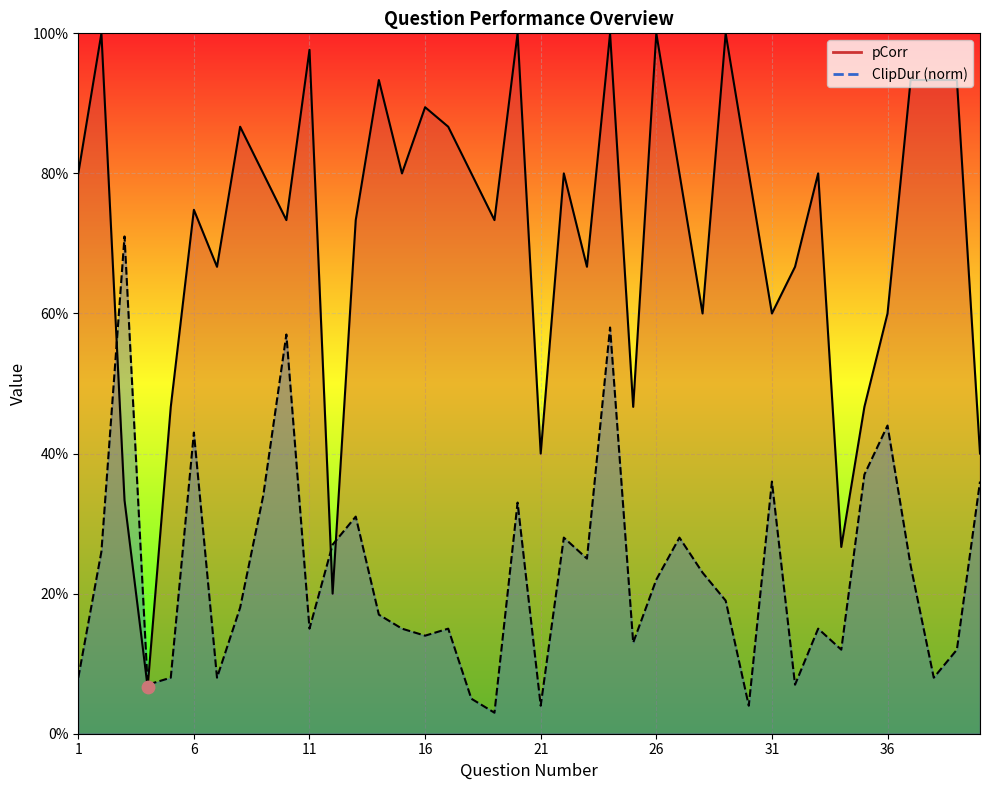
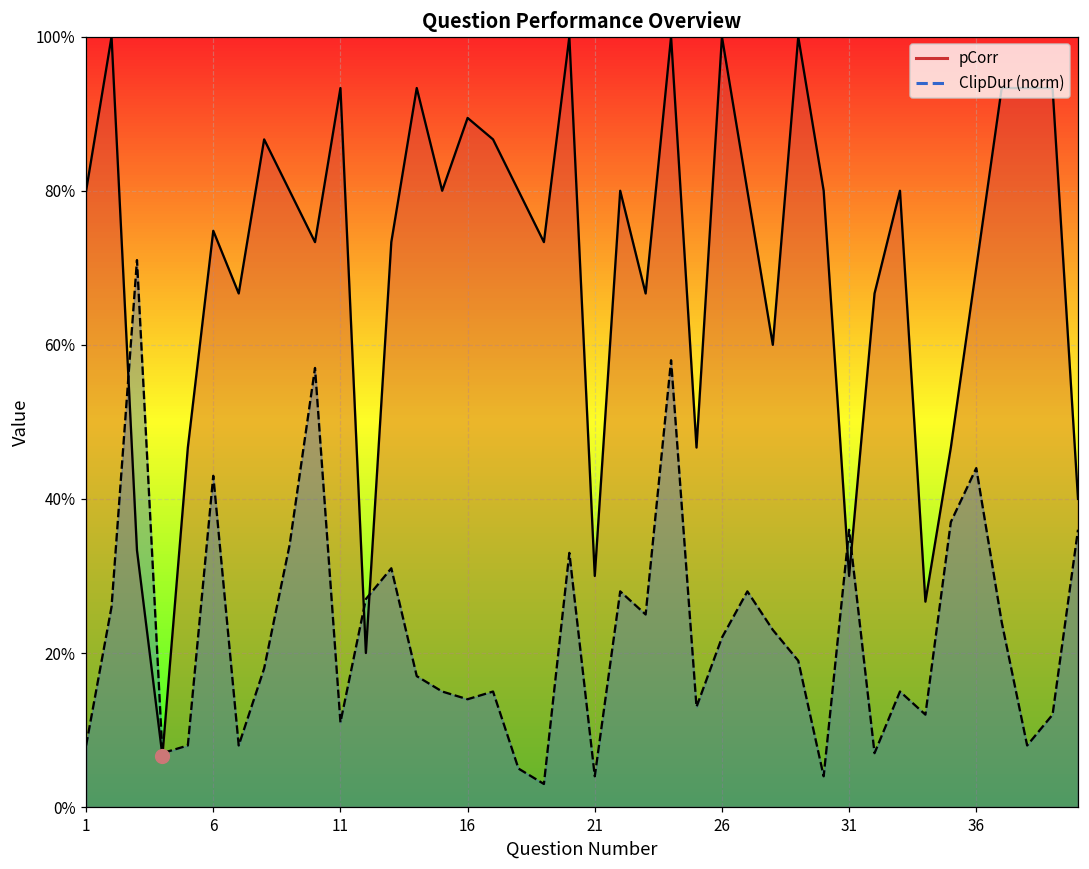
pCorr, 11: 98% -> 93%
ClipDur (norm), 11: 15% -> 11%
pCorr, 21: 40% -> 30%
pCorr, 31: 60% -> 30%
pCorr, 36: 60% -> 70%
